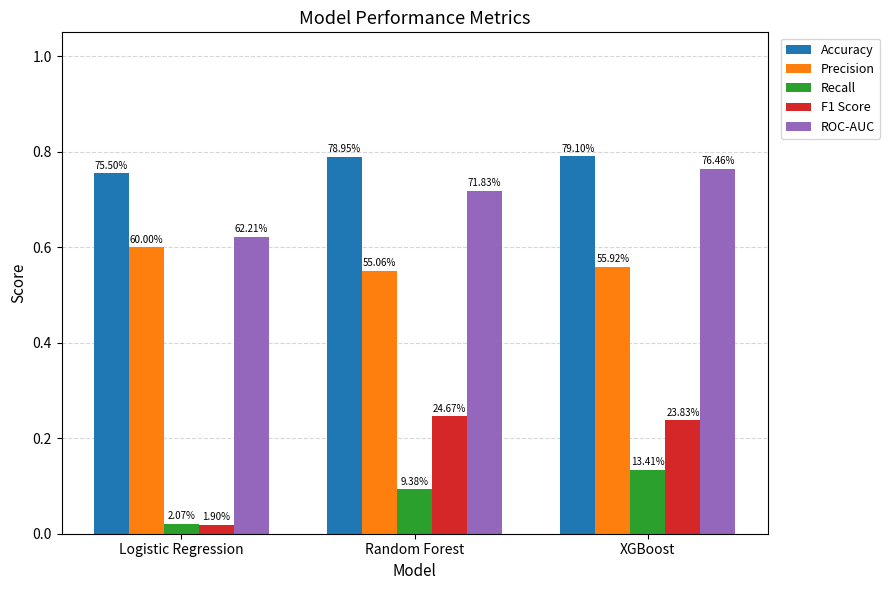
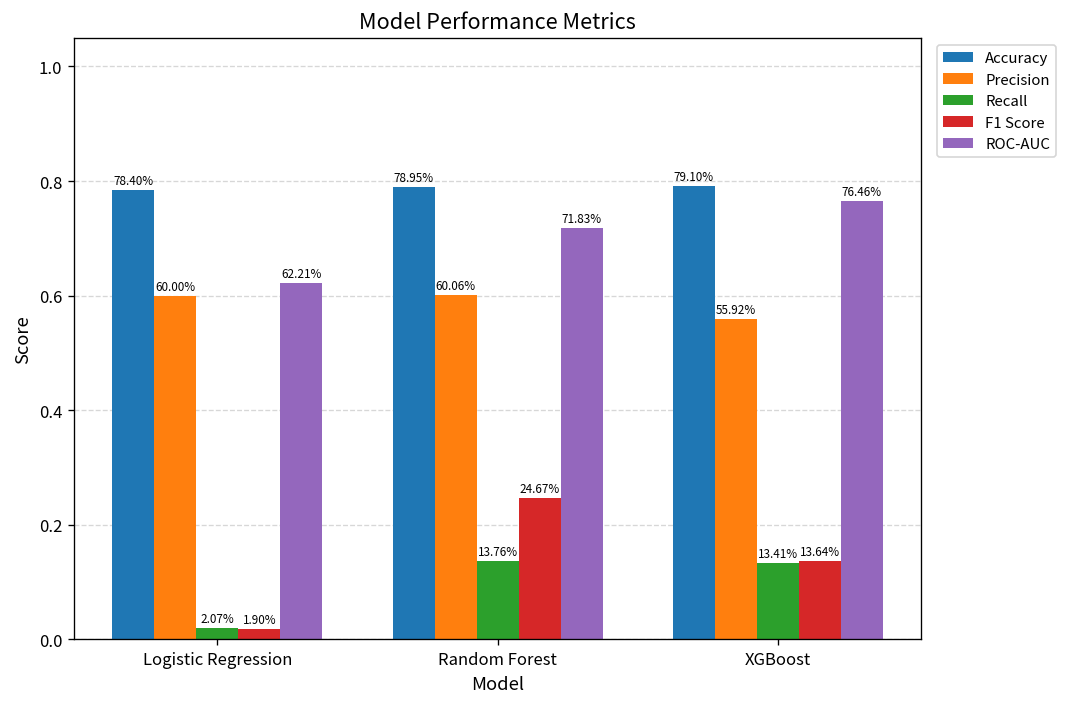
Accuracy, Logistic Regression: 75.50% -> 78.40%
Precision, Random Forest: 55.06% -> 60.06%
Recall, Random Forest: 9.38% -> 13.76%
F1 Score, XGBoost: 23.83% -> 13.64%
